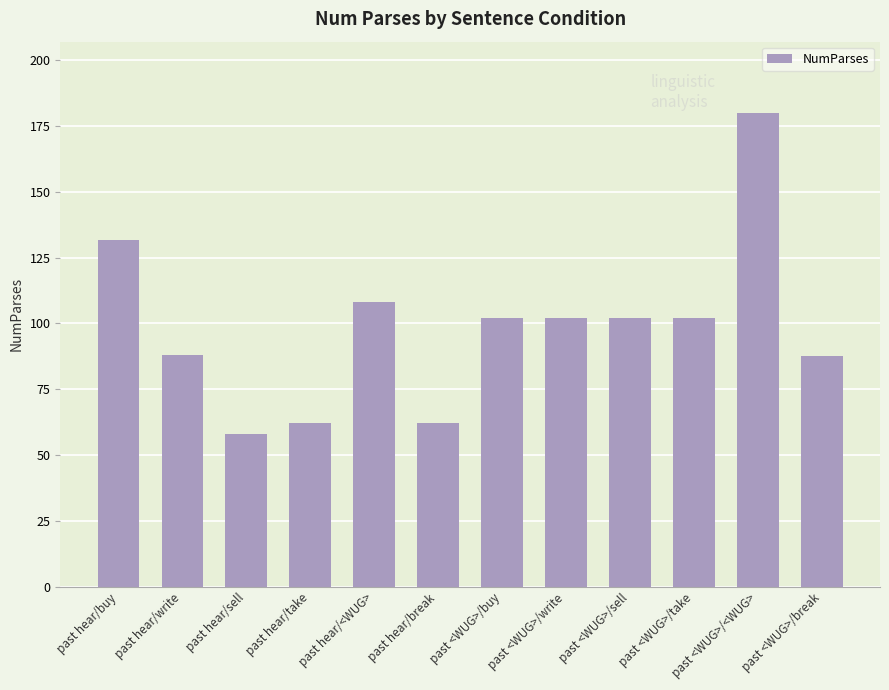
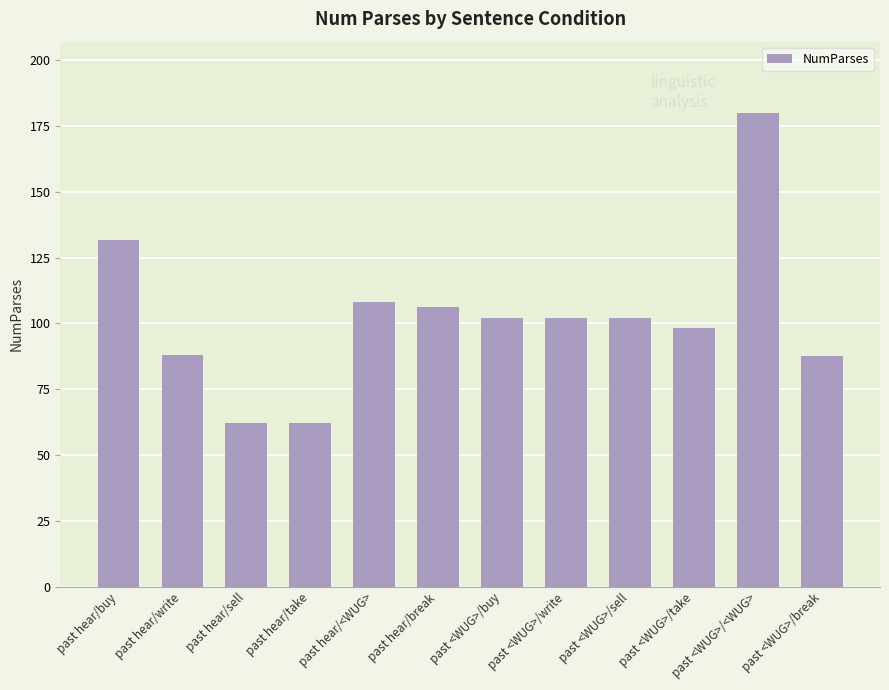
past hear/sell: 58 -> 62
past hear/break: 62 -> 106
past <WUG>/take: 102 -> 98
